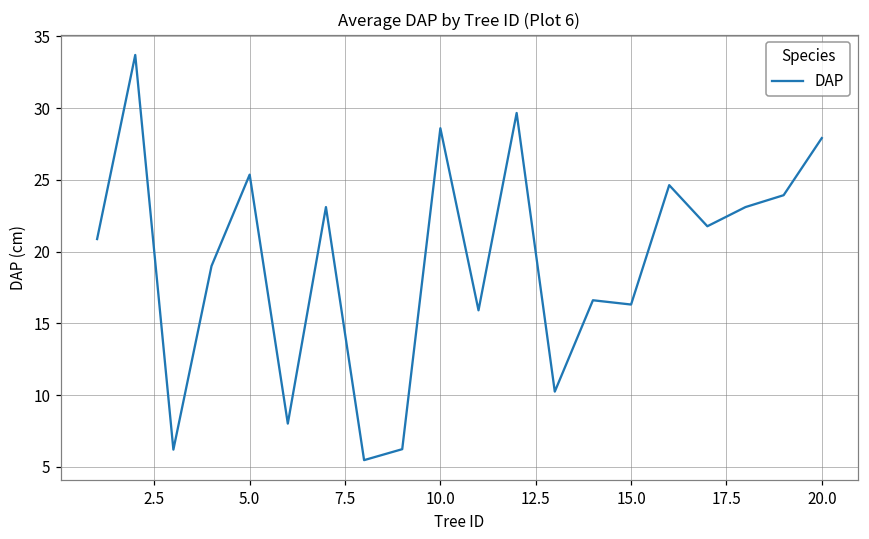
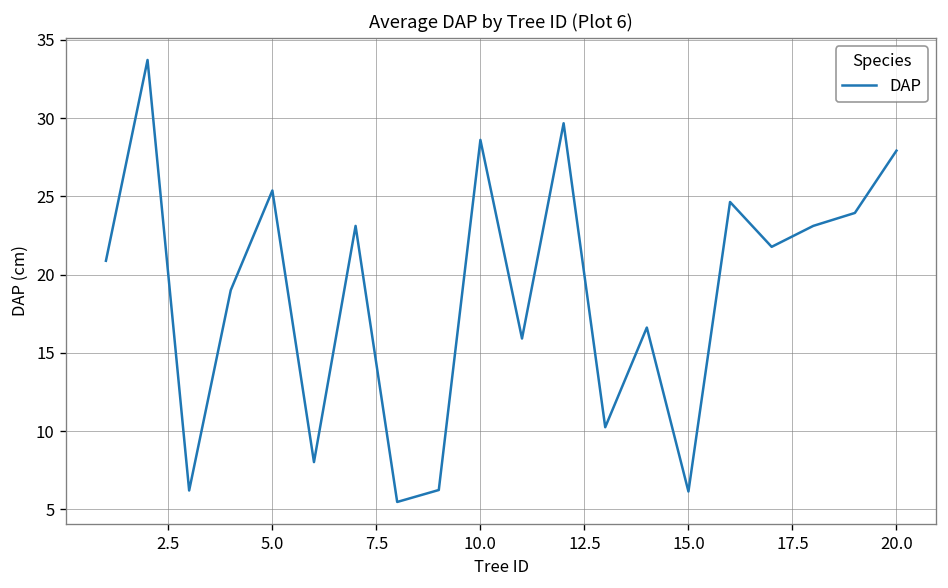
15.0: 16.3 -> 6.1
